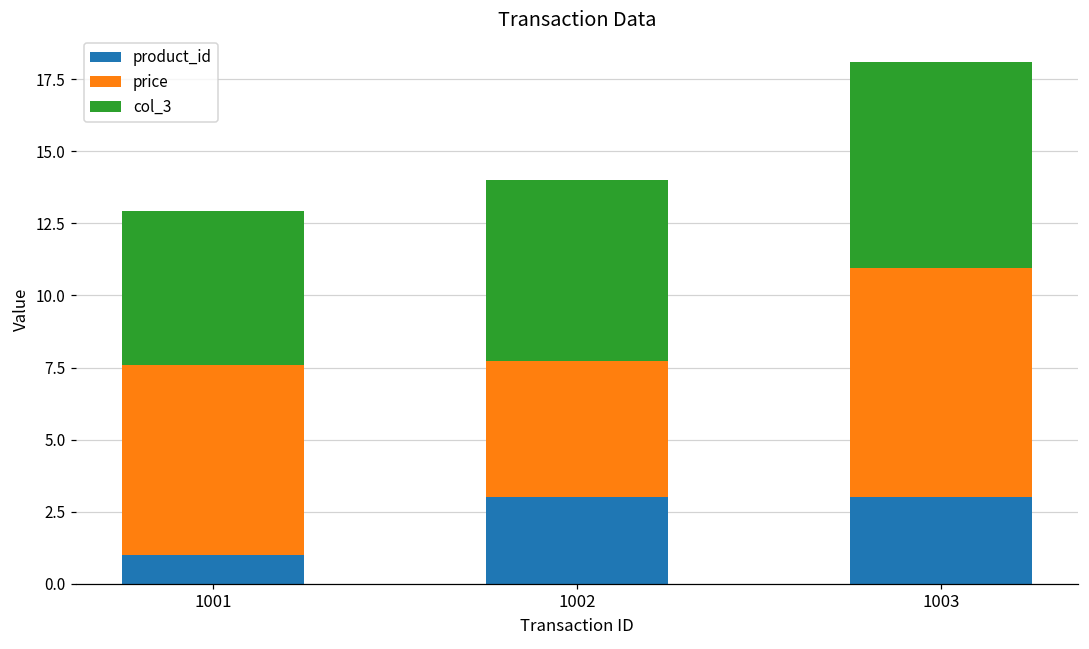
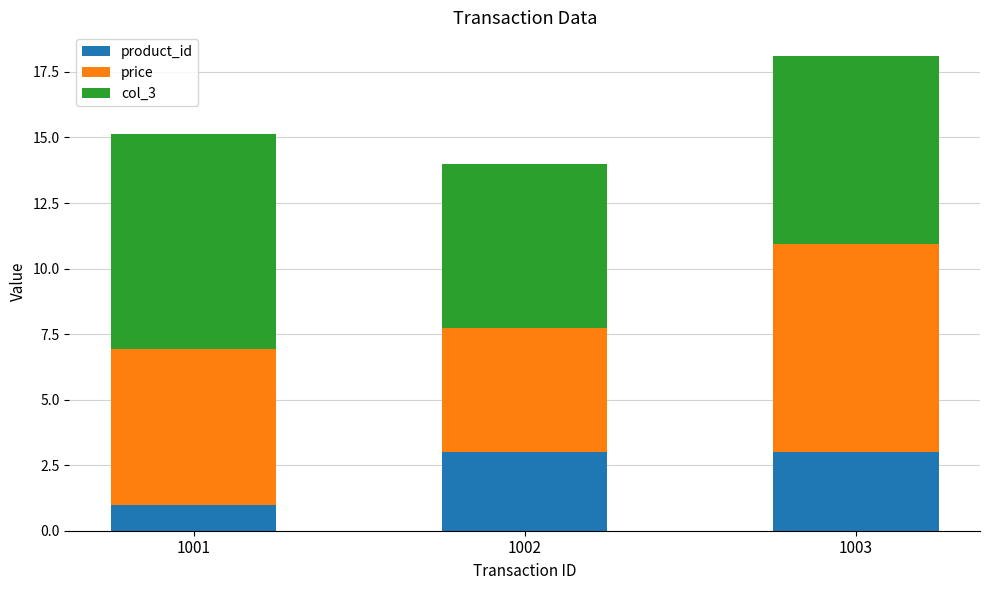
price, 1001: 6.6 -> 6.0
col_3, 1001: 5.4 -> 8.2
